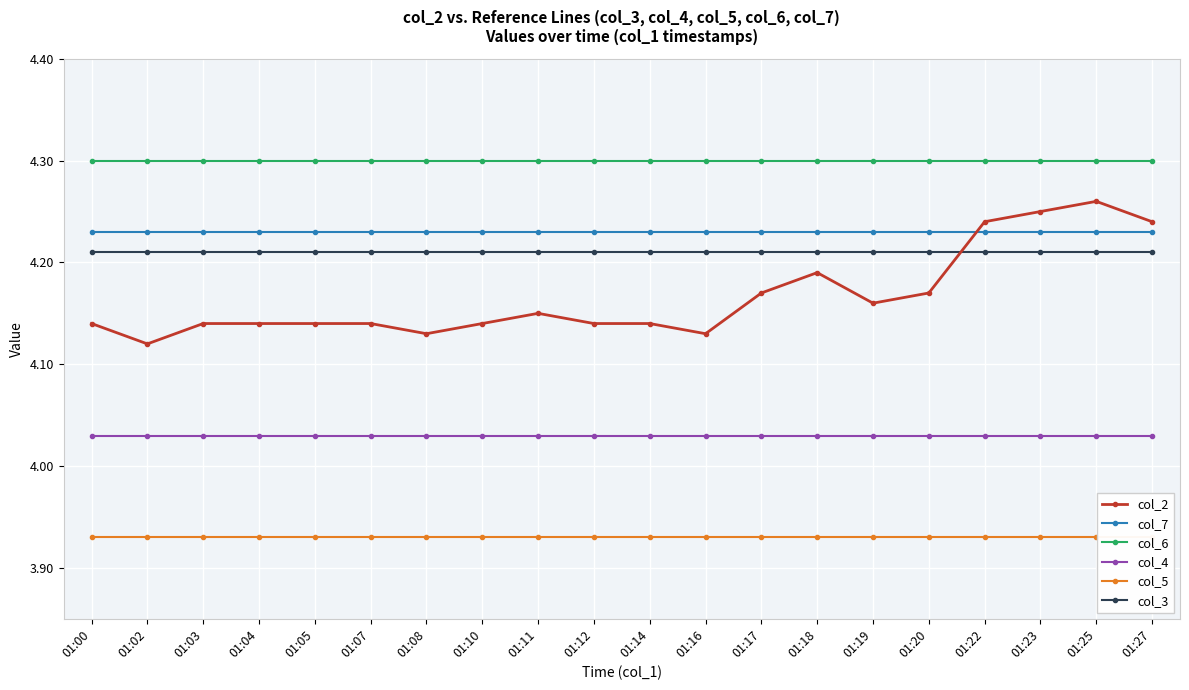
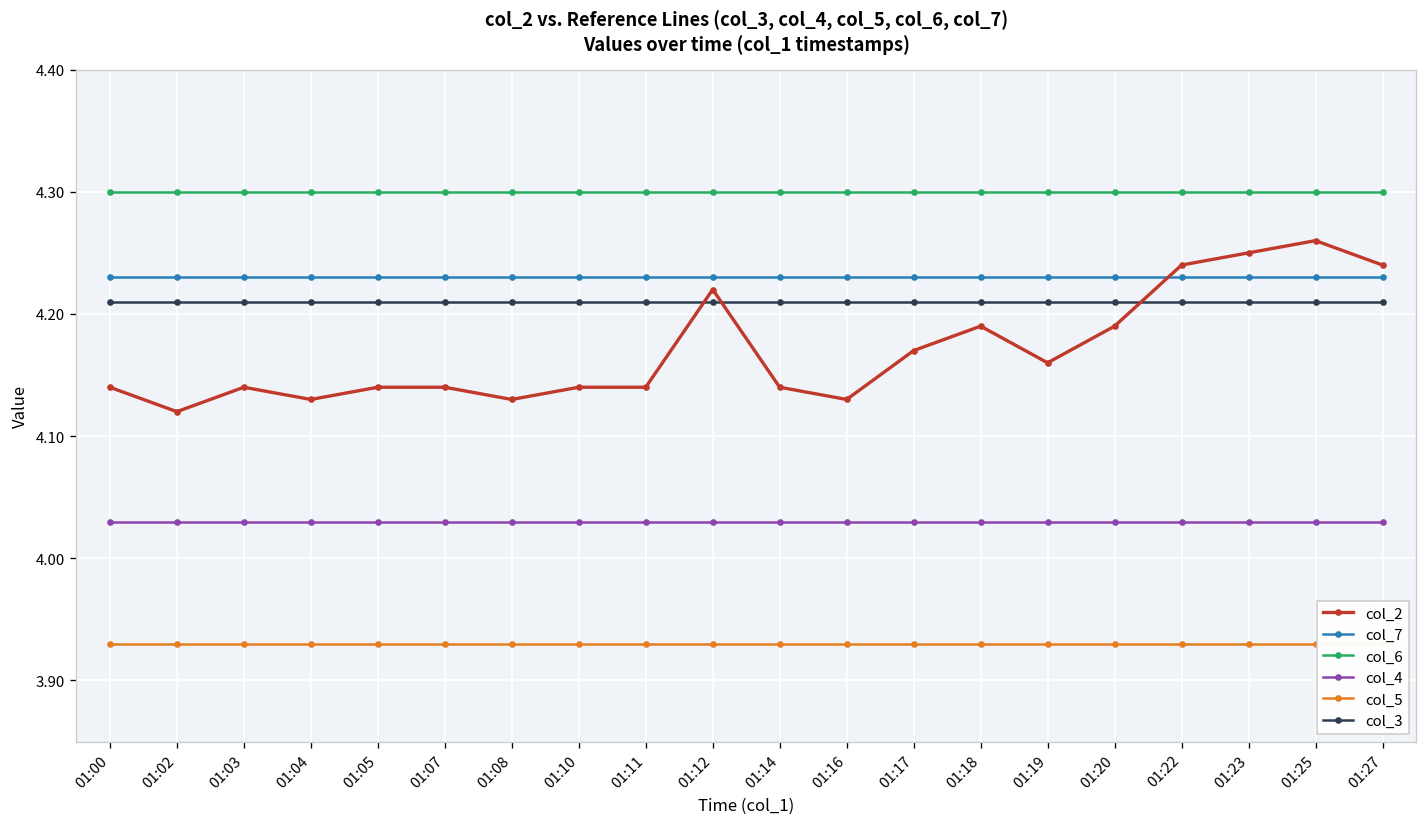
col_2, 01:04: 4.14 -> 4.13
col_2, 01:11: 4.15 -> 4.14
col_2, 01:12: 4.14 -> 4.22
col_2, 01:20: 4.17 -> 4.19
